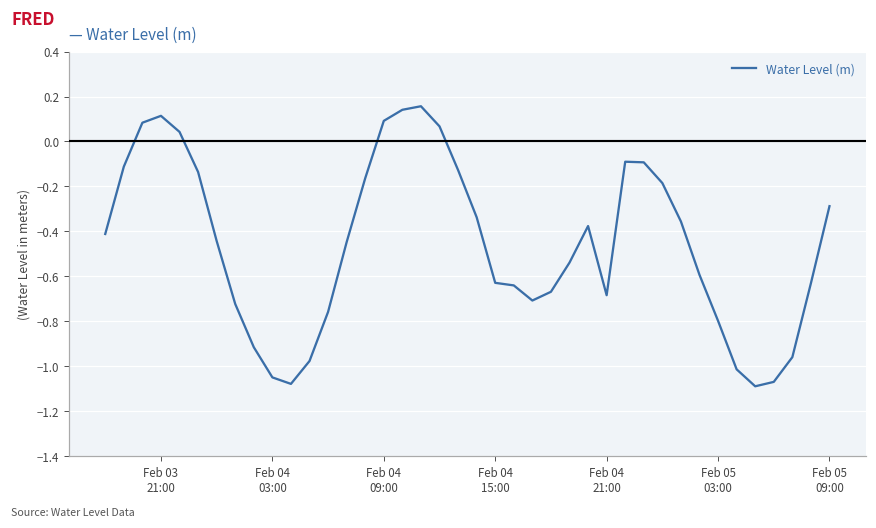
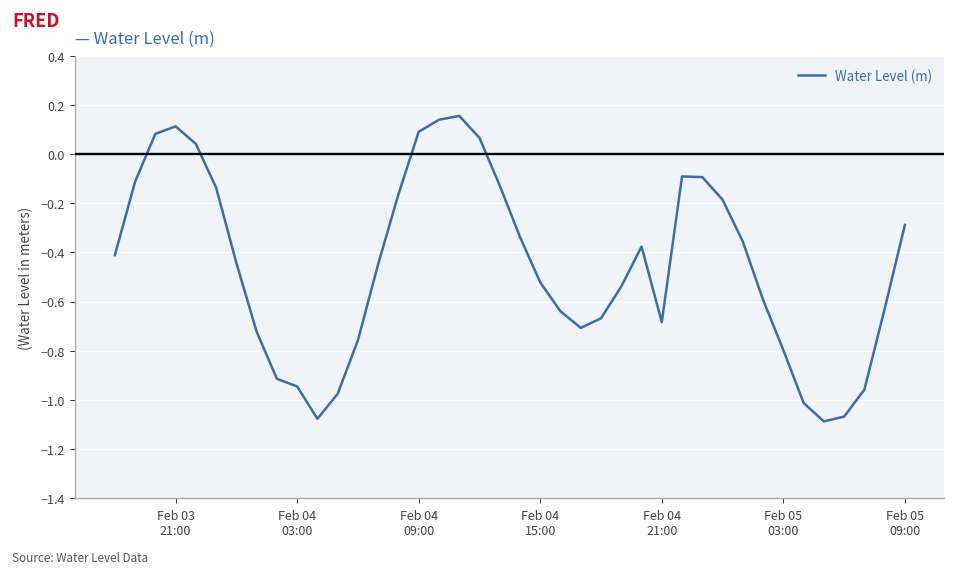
Feb 04 03:00: -1.05 -> -0.95
Feb 04 15:00: -0.63 -> -0.52
